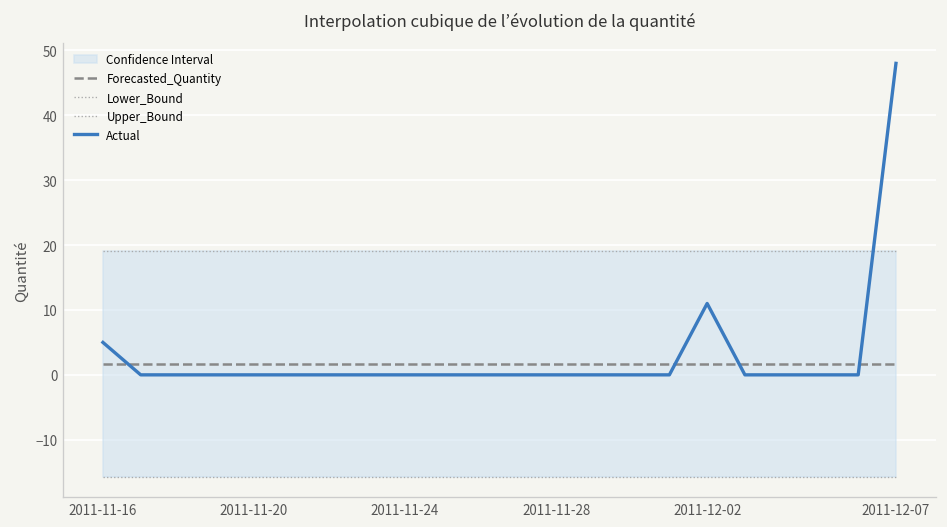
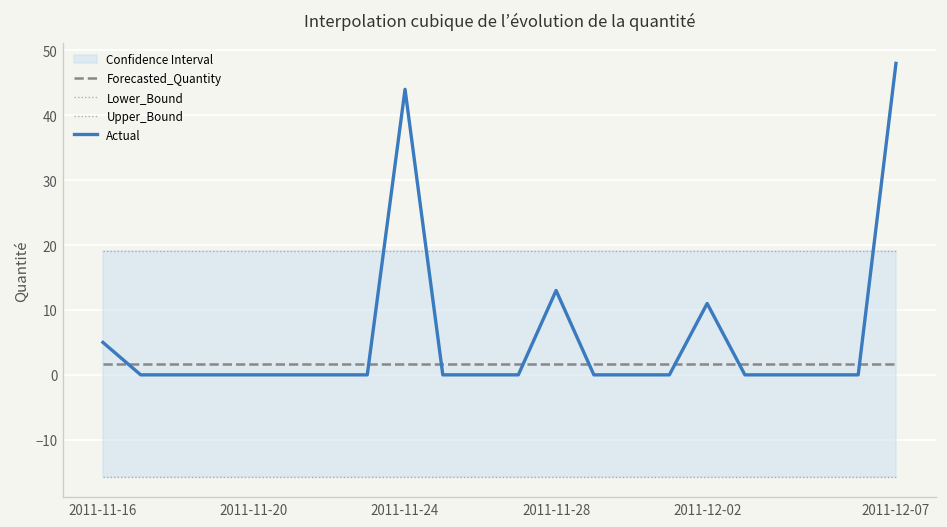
Actual, 2011-11-24: 0 -> 44
Actual, 2011-11-28: 0 -> 13
